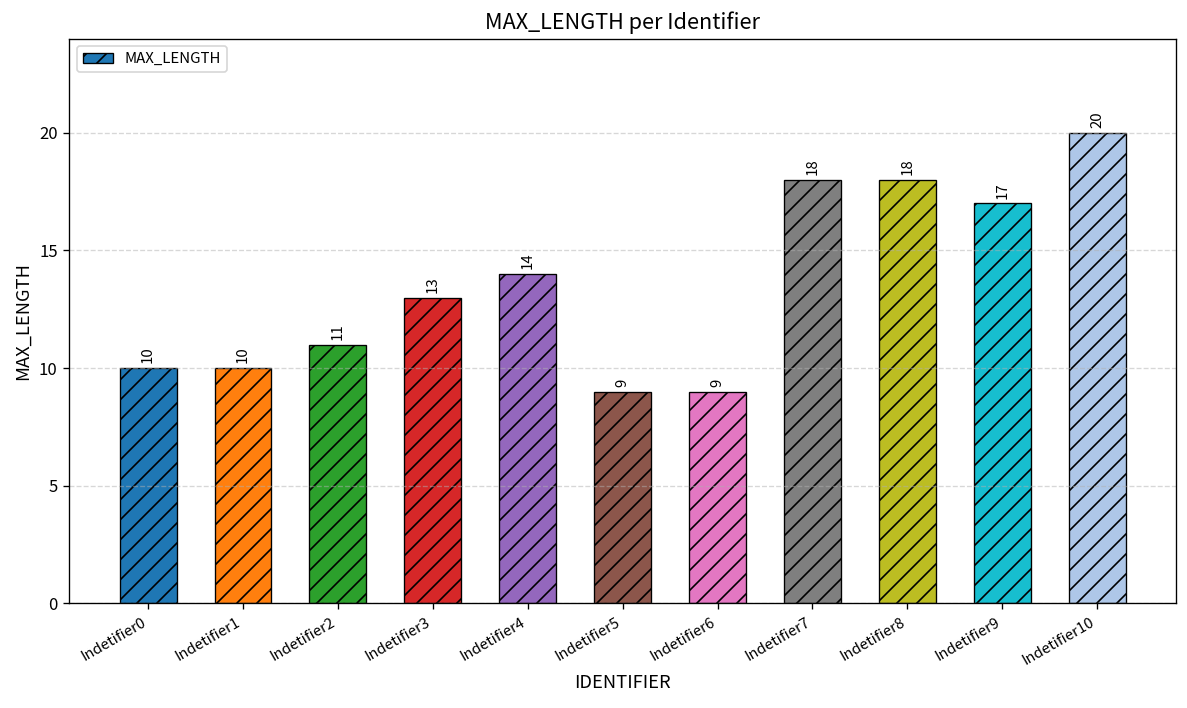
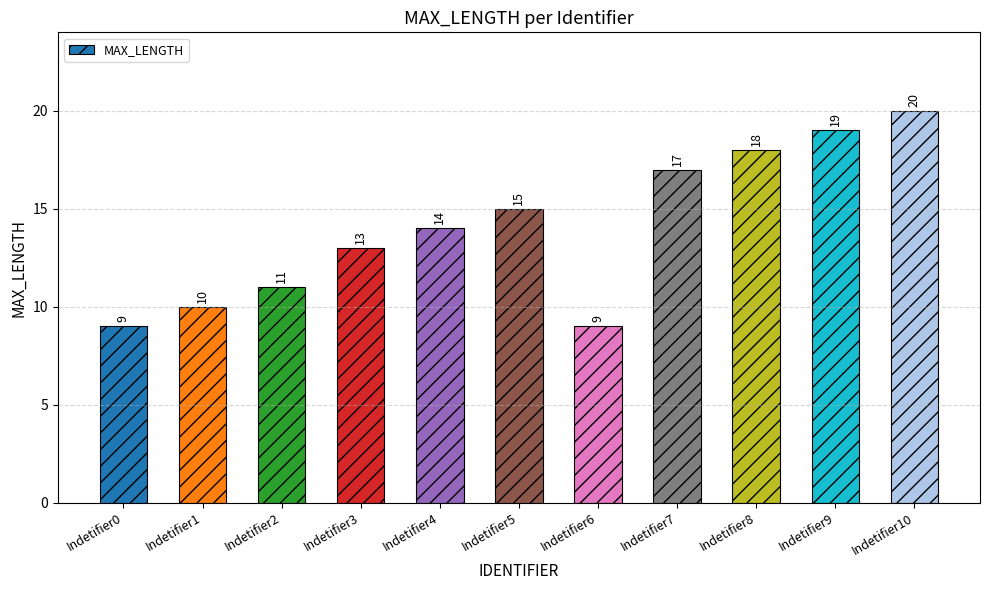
Indetifier0: 10 -> 9
Indetifier5: 9 -> 15
Indetifier7: 18 -> 17
Indetifier9: 17 -> 19
